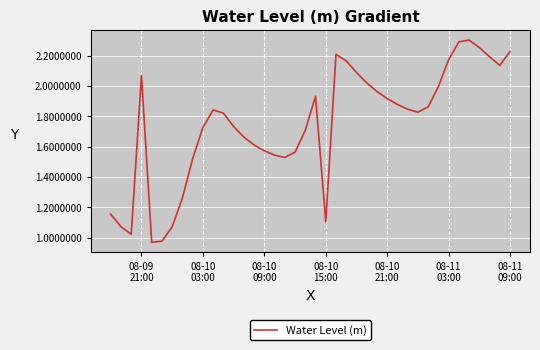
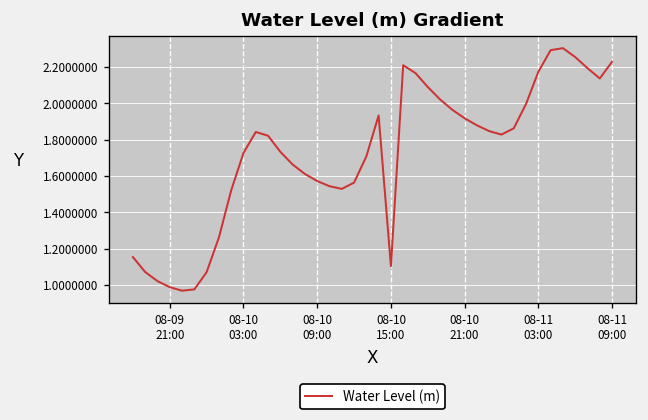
08-09 21:00: 2.07 -> 0.99
